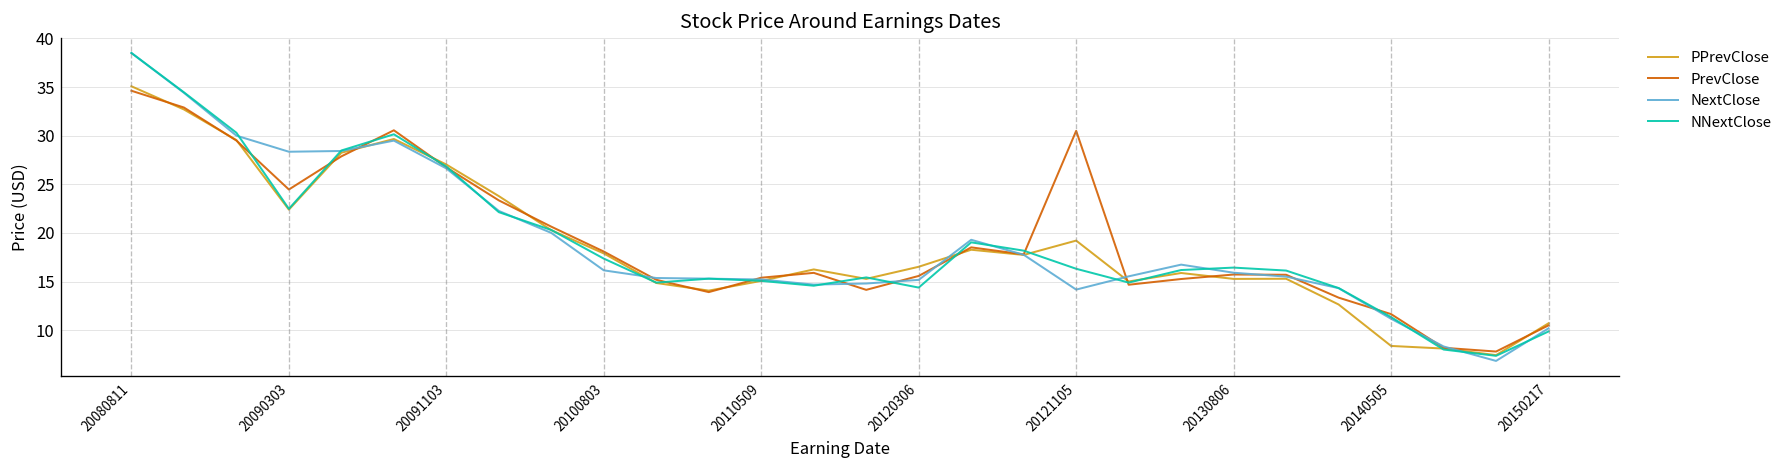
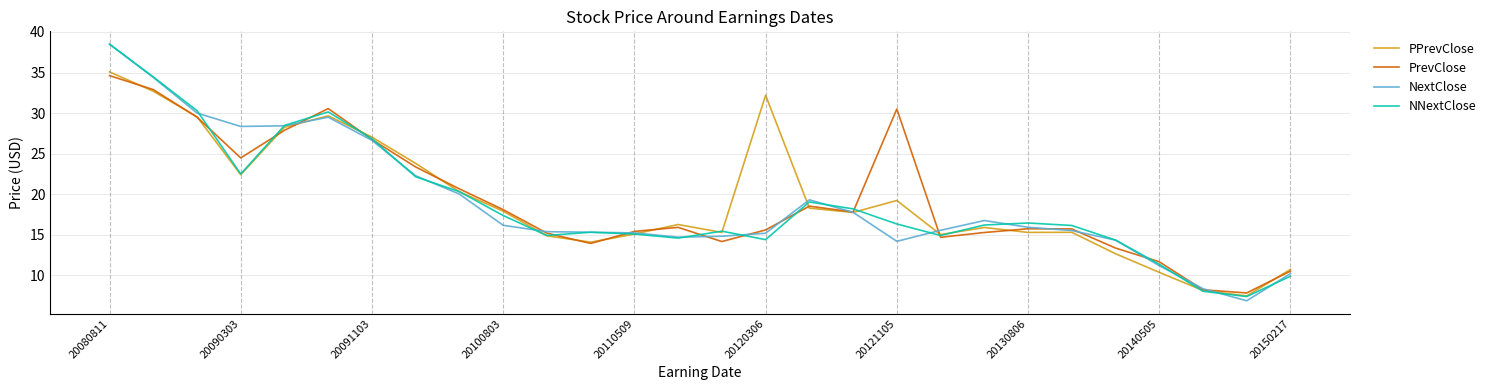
PPrevClose, 20120306: 17 -> 32
PPrevClose, 20140505: 8 -> 10
